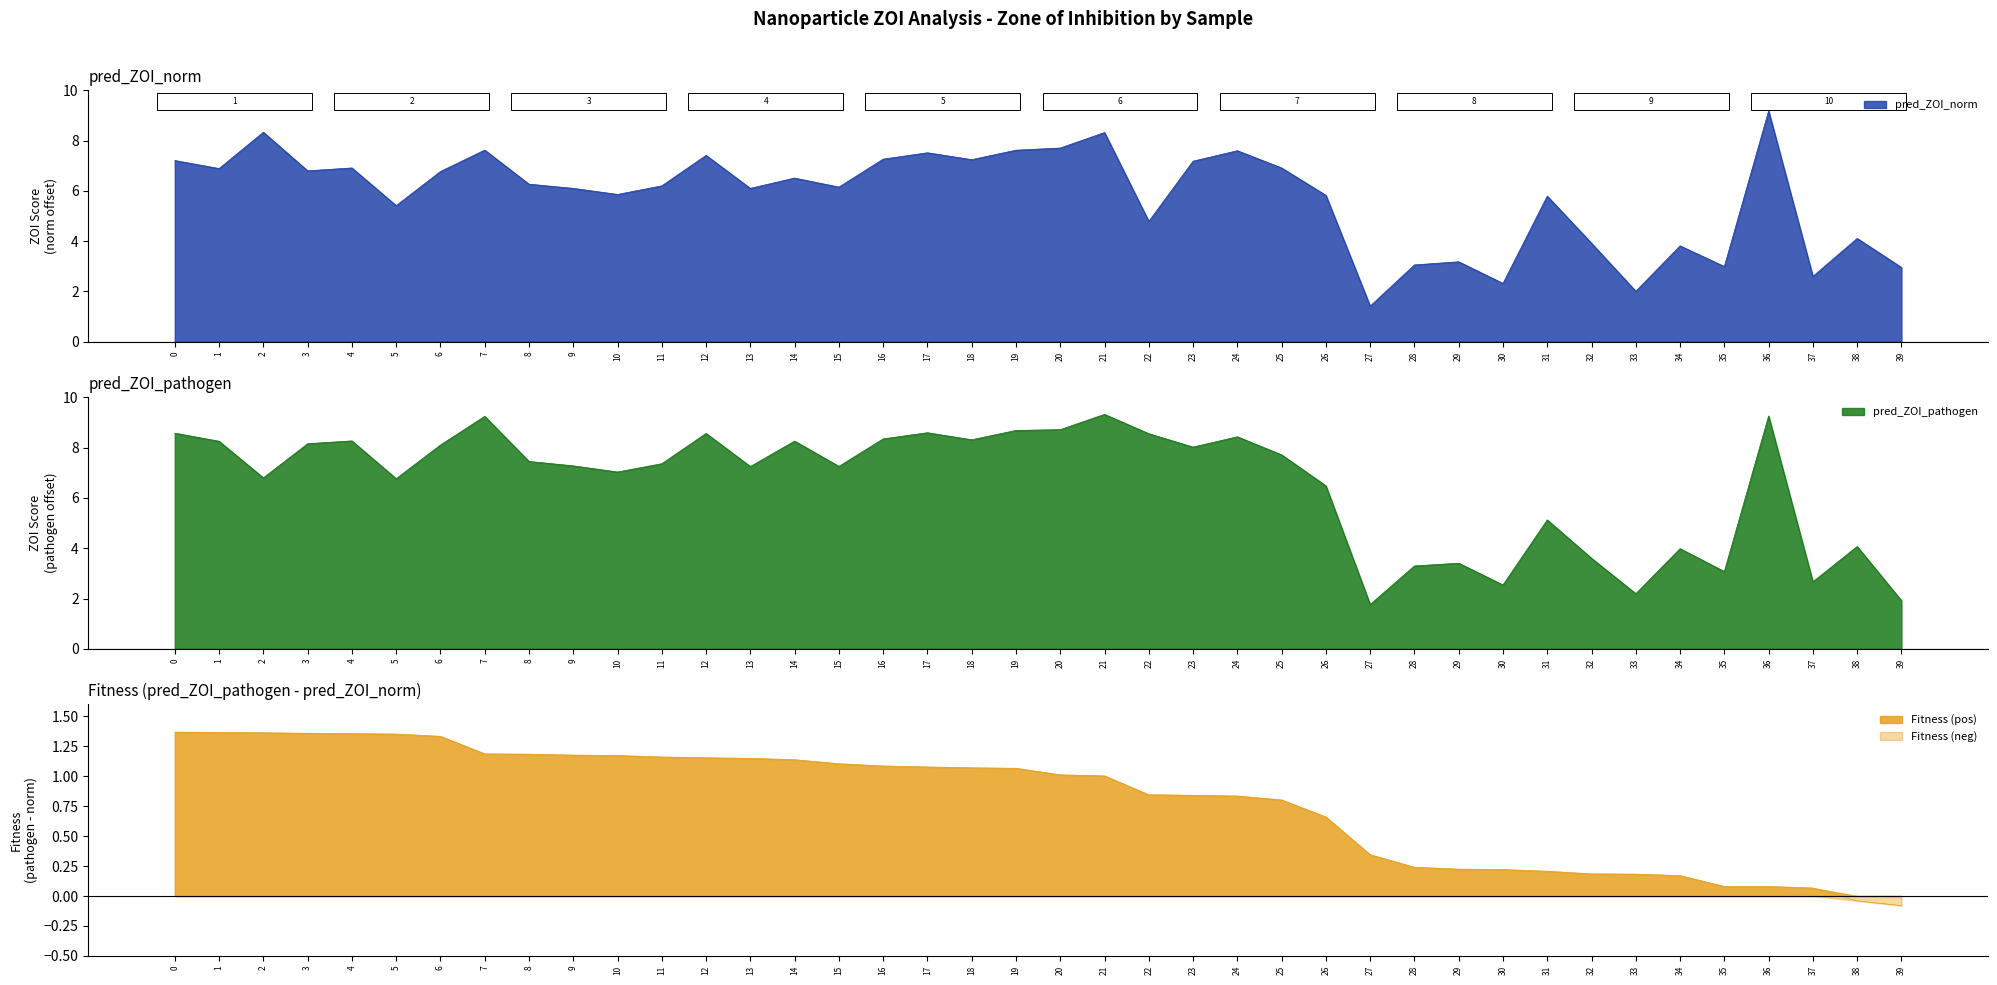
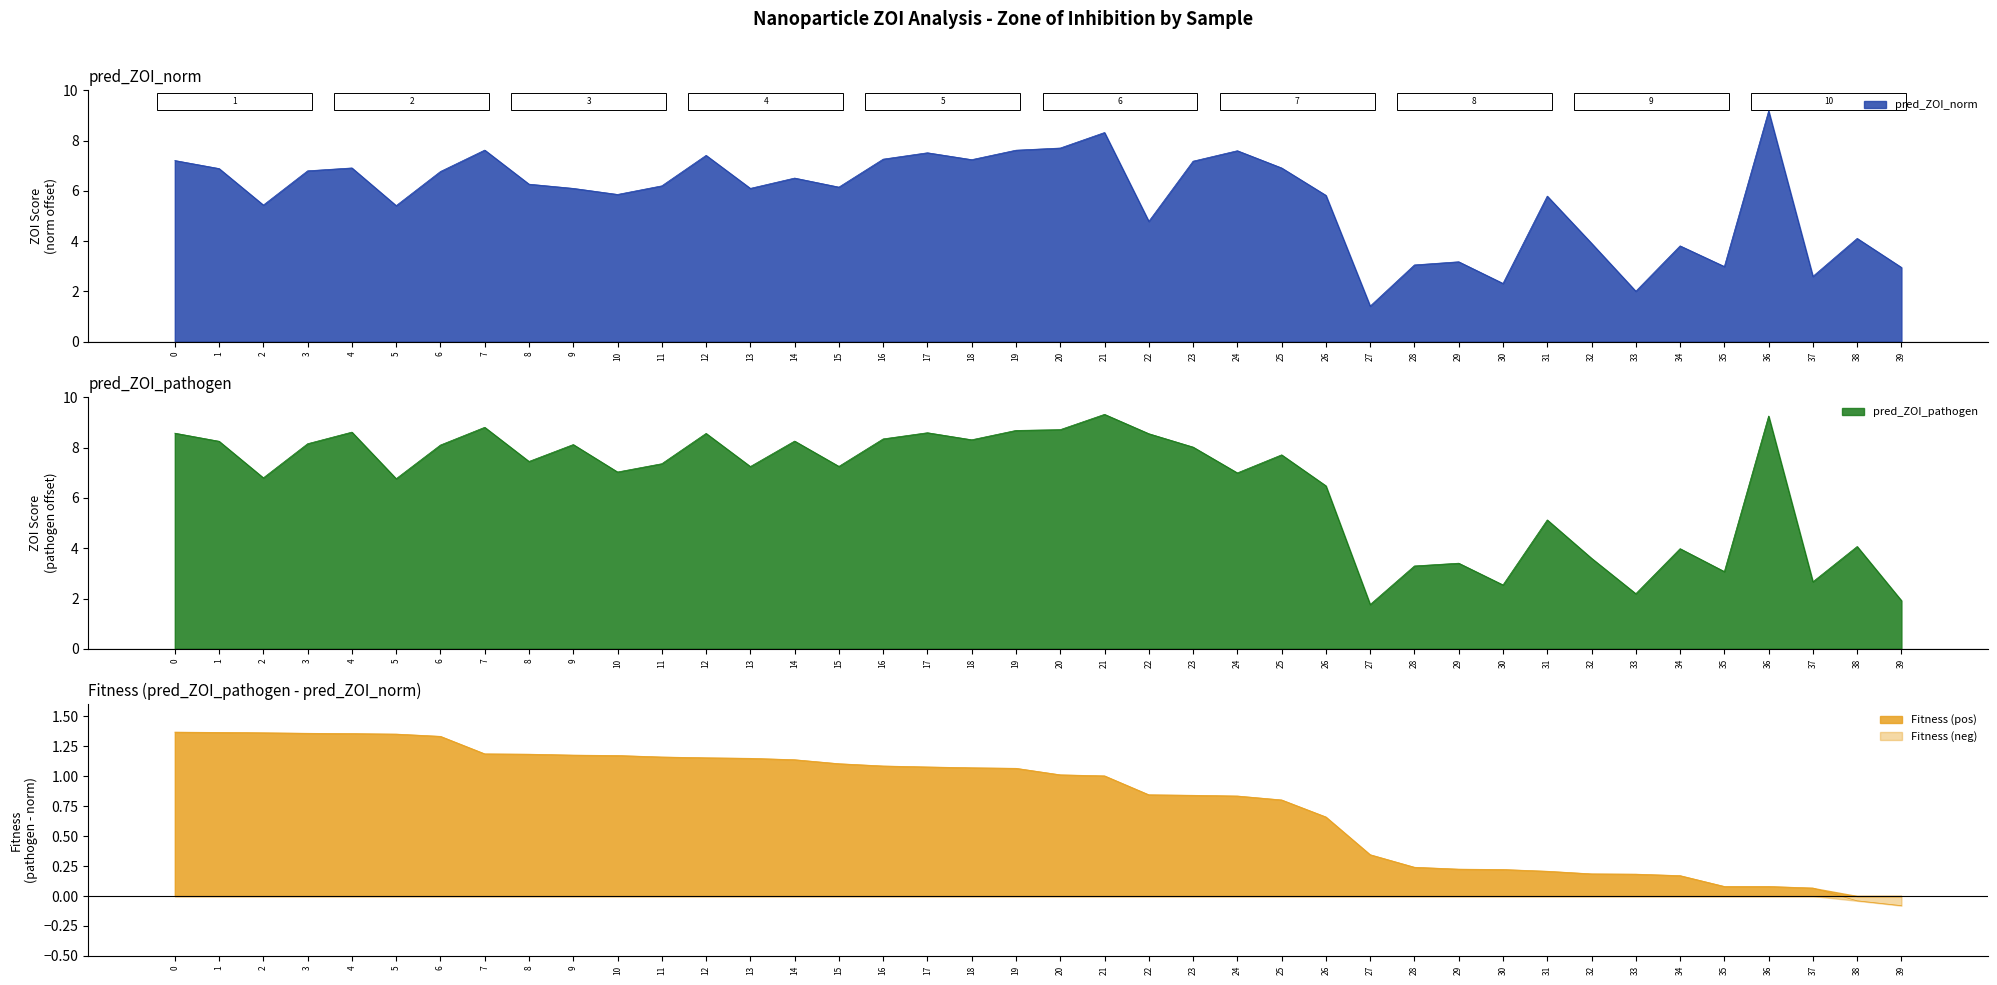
pred_ZOI_norm, 2: 8.3 -> 5.4
pred_ZOI_pathogen, 4: 8.3 -> 8.6
pred_ZOI_pathogen, 7: 9.2 -> 8.8
pred_ZOI_pathogen, 9: 7.3 -> 8.1
pred_ZOI_pathogen, 24: 8.4 -> 7.0
